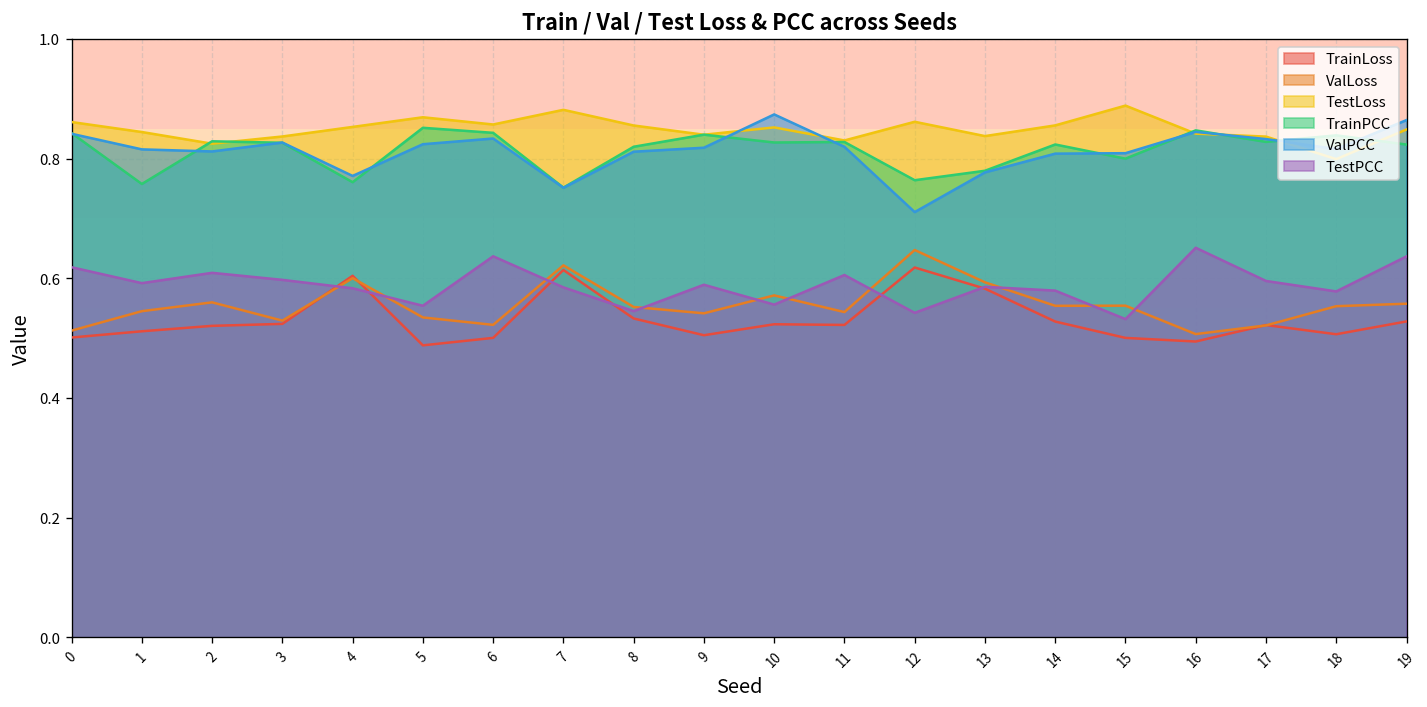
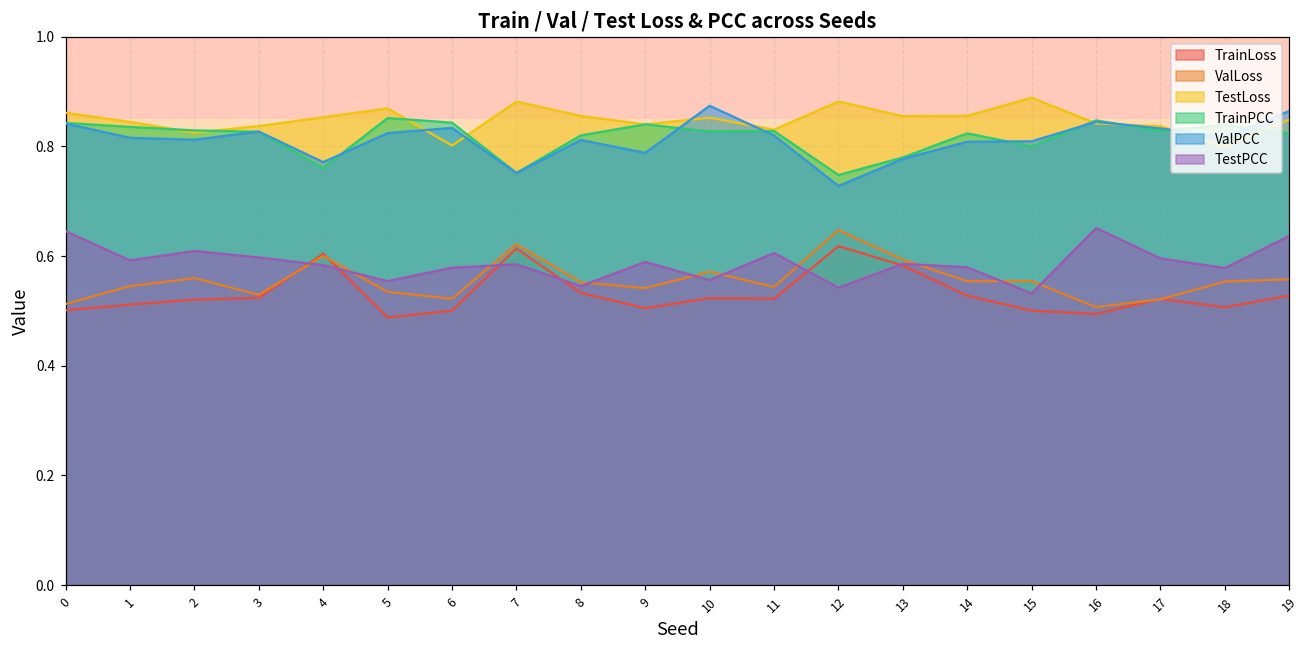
TestPCC, 0: 0.62 -> 0.65
TrainPCC, 1: 0.76 -> 0.84
TestLoss, 6: 0.86 -> 0.80
TestPCC, 6: 0.64 -> 0.58
ValPCC, 9: 0.82 -> 0.79
TestLoss, 12: 0.86 -> 0.88
TrainPCC, 12: 0.76 -> 0.75
ValPCC, 12: 0.71 -> 0.73
TestLoss, 13: 0.84 -> 0.86
